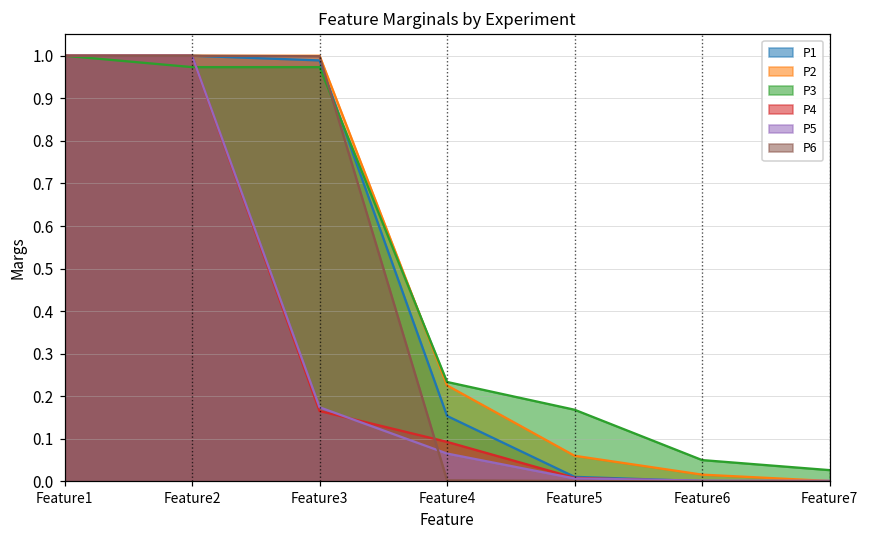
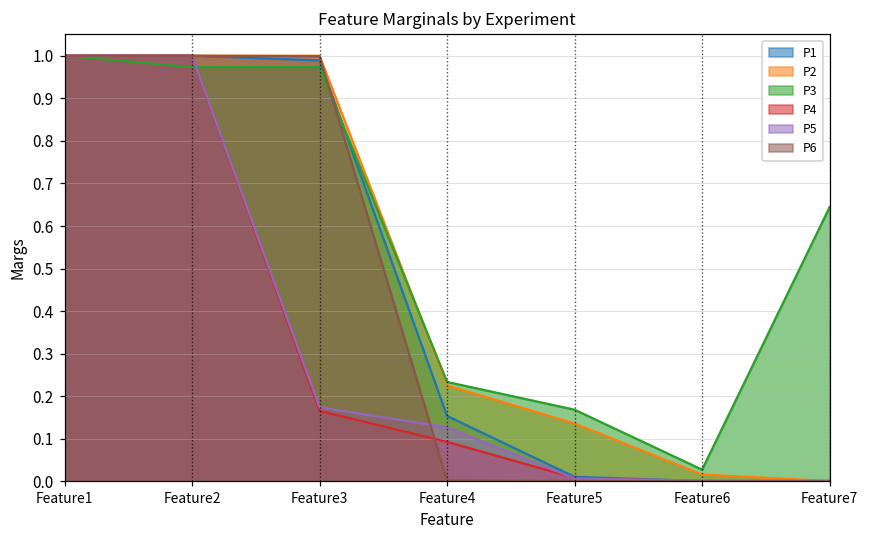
P5, Feature4: 0.07 -> 0.13
P2, Feature5: 0.06 -> 0.14
P3, Feature6: 0.05 -> 0.03
P3, Feature7: 0.03 -> 0.64
